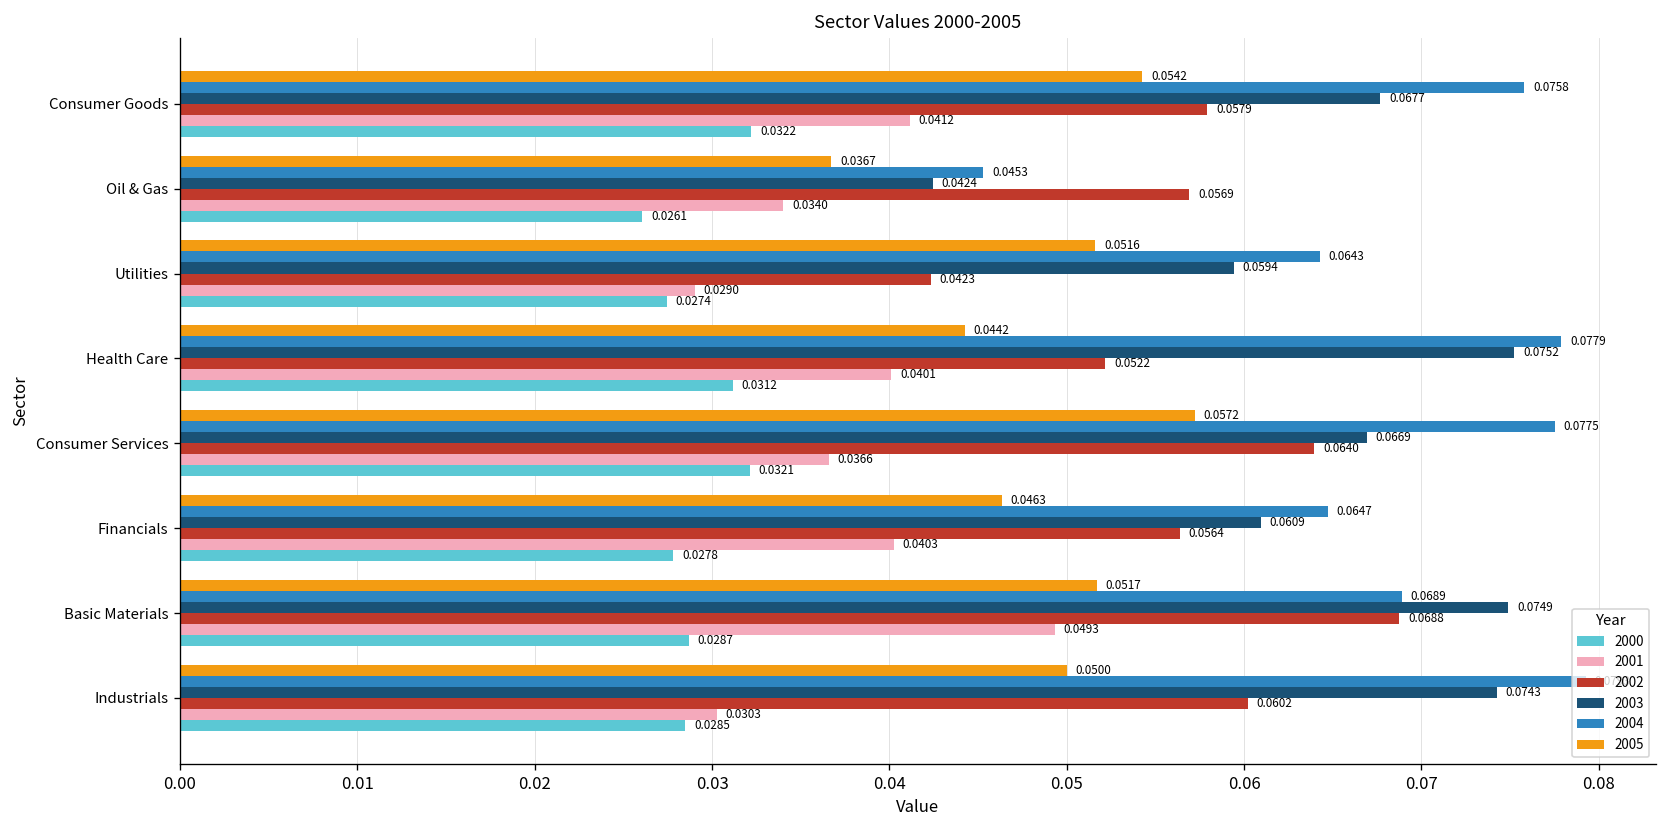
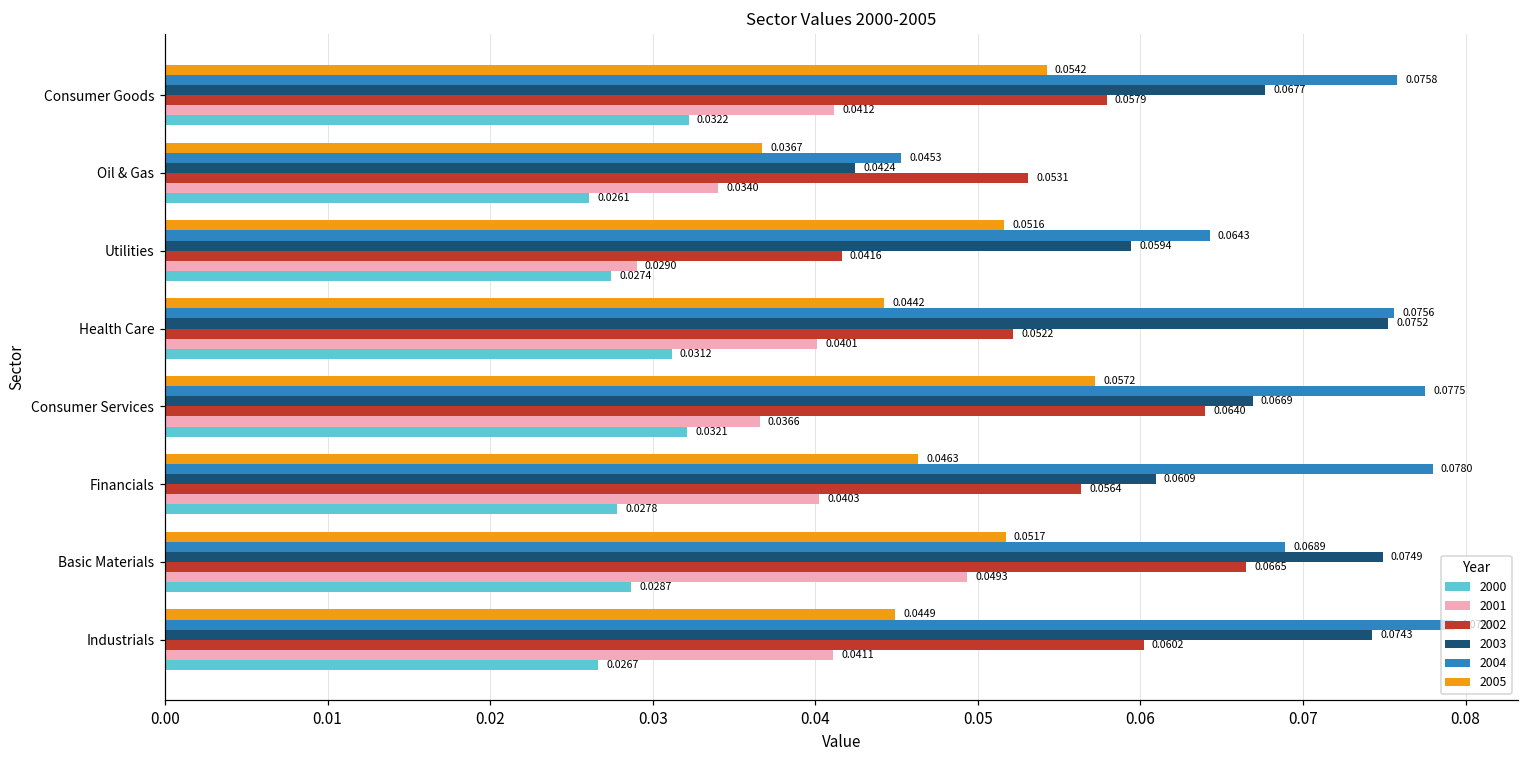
2002, Oil & Gas: 0.0569 -> 0.0531
2002, Utilities: 0.0423 -> 0.0416
2004, Health Care: 0.0779 -> 0.0756
2004, Financials: 0.0647 -> 0.0780
2002, Basic Materials: 0.0688 -> 0.0665
2005, Industrials: 0.0500 -> 0.0449
2001, Industrials: 0.0303 -> 0.0411
2000, Industrials: 0.0285 -> 0.0267
